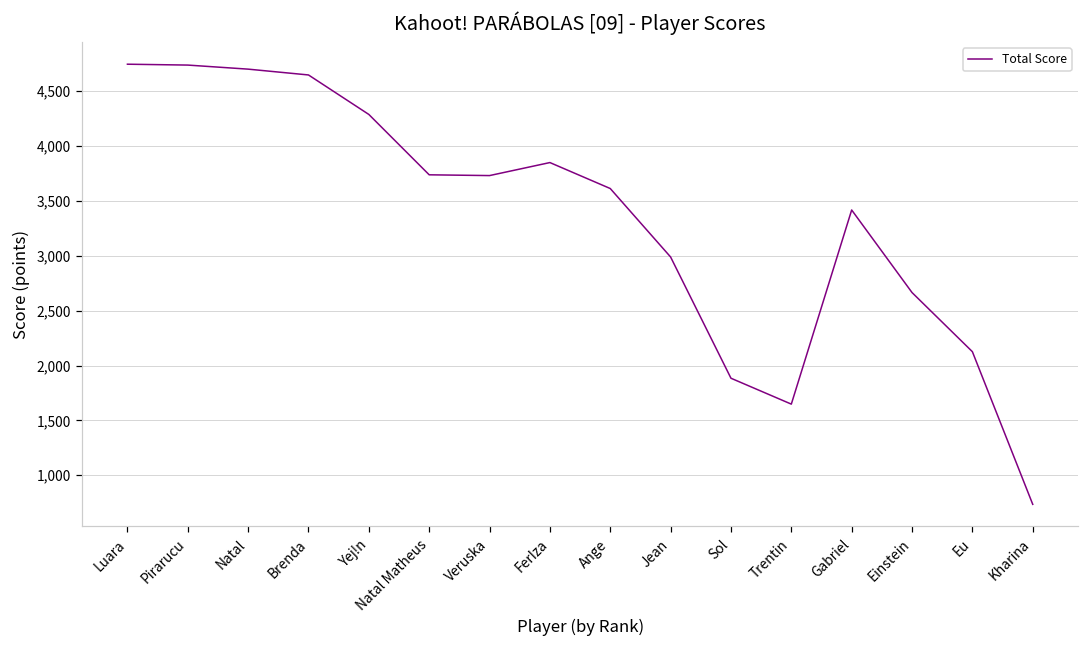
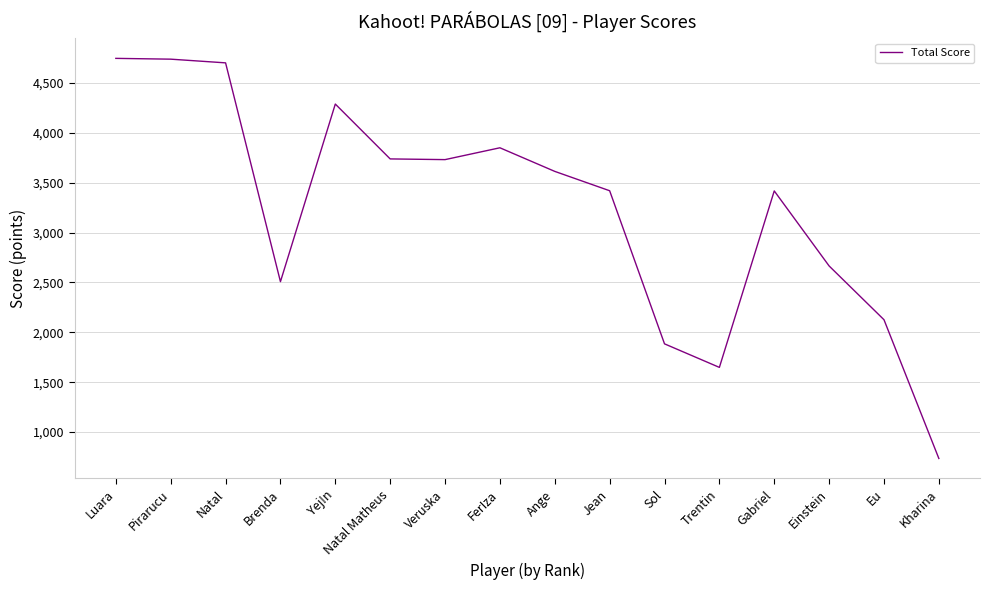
Brenda: 4,600 -> 2,500
Jean: 3,000 -> 3,400
